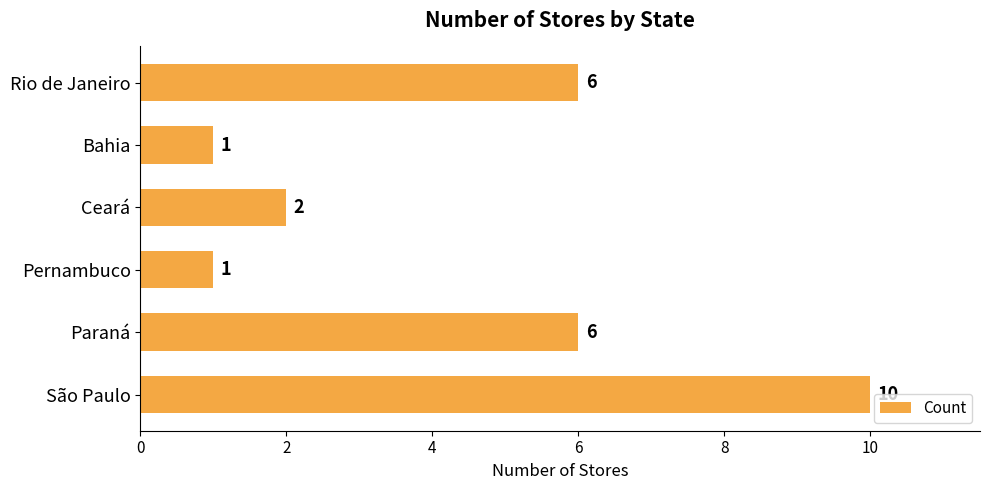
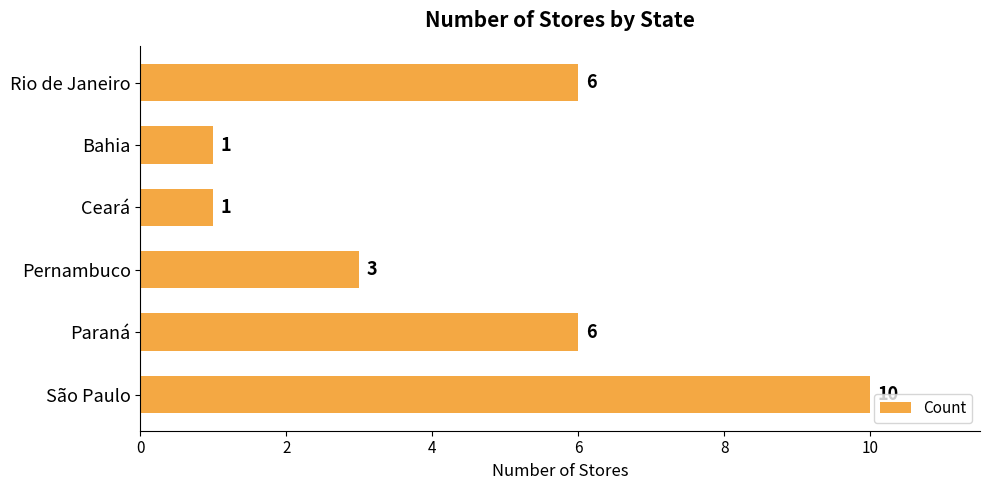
Ceará: 2 -> 1
Pernambuco: 1 -> 3
